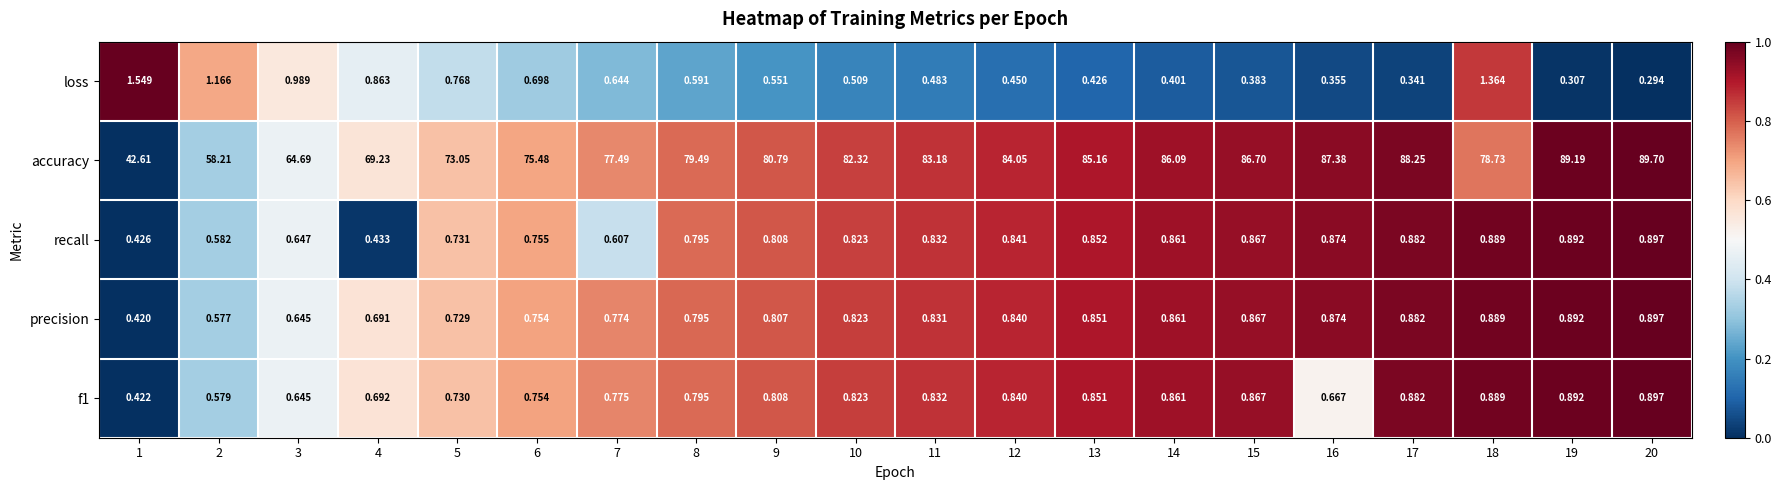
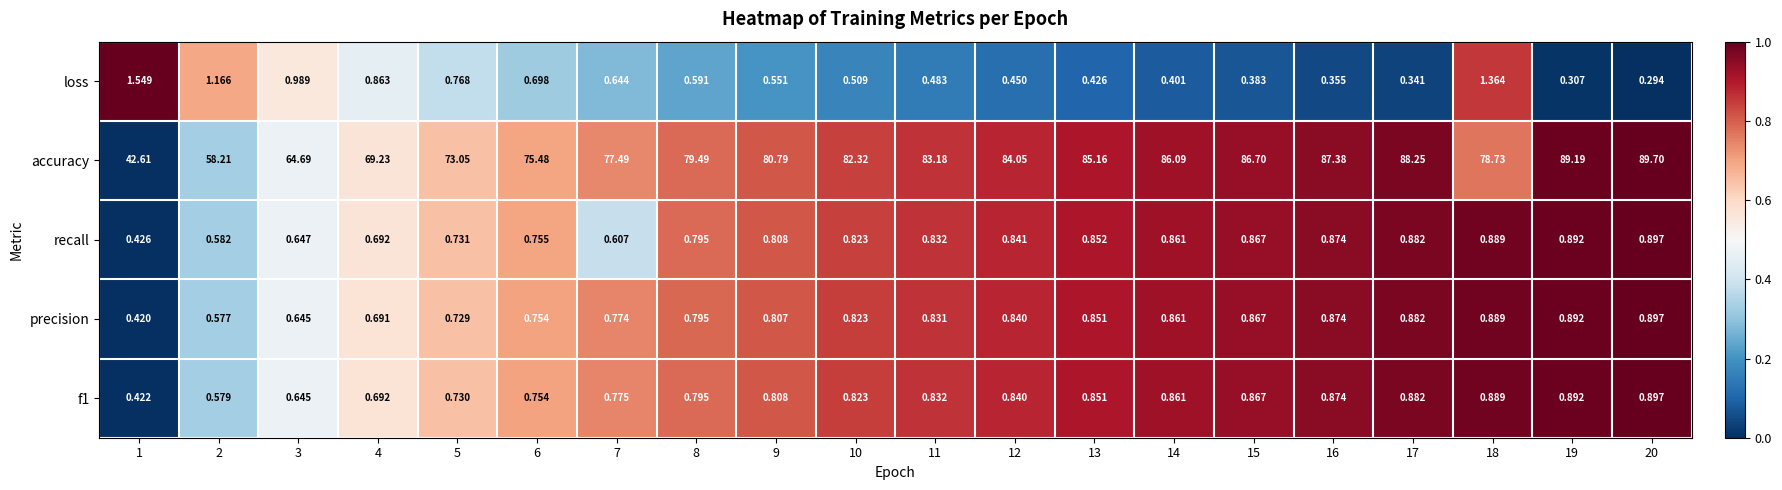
recall, 4: 0.433 -> 0.692
f1, 16: 0.667 -> 0.874
